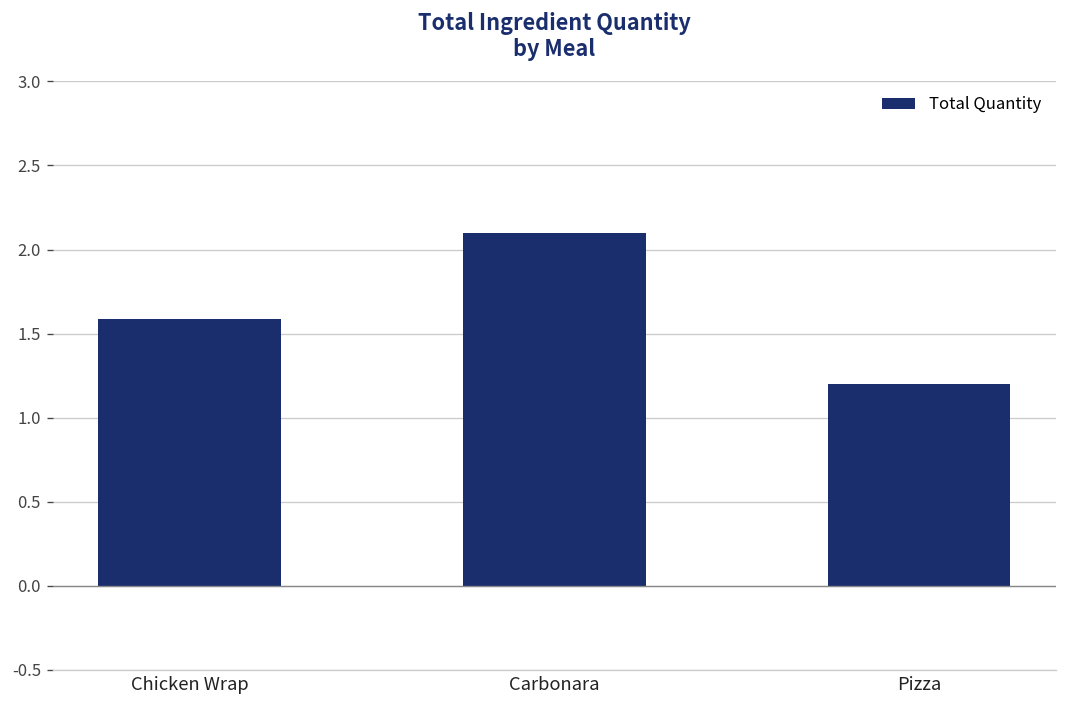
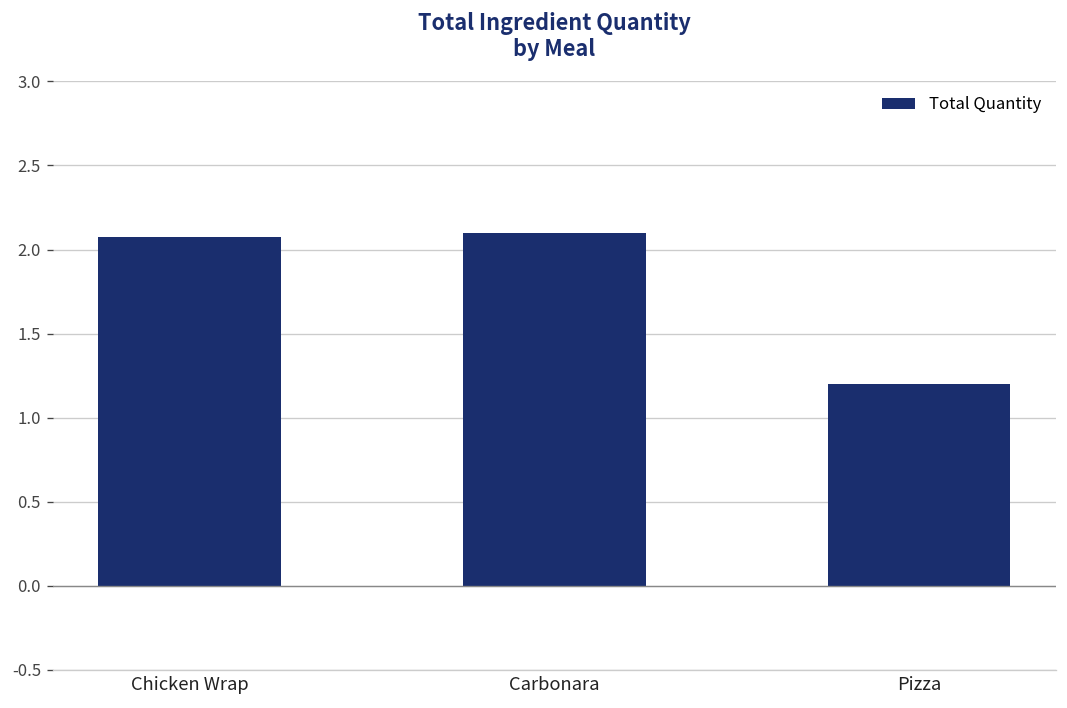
Chicken Wrap: 1.59 -> 2.08
